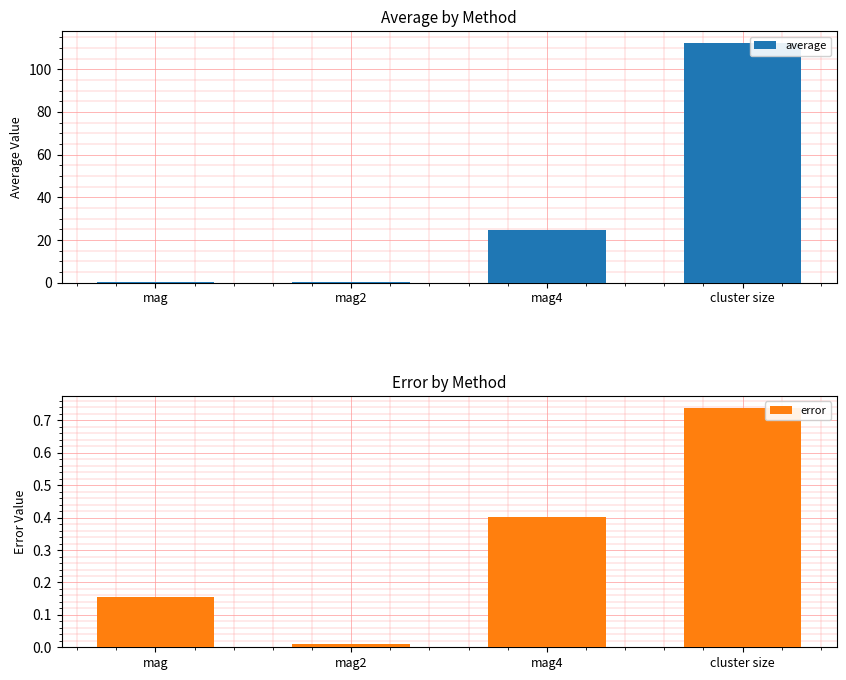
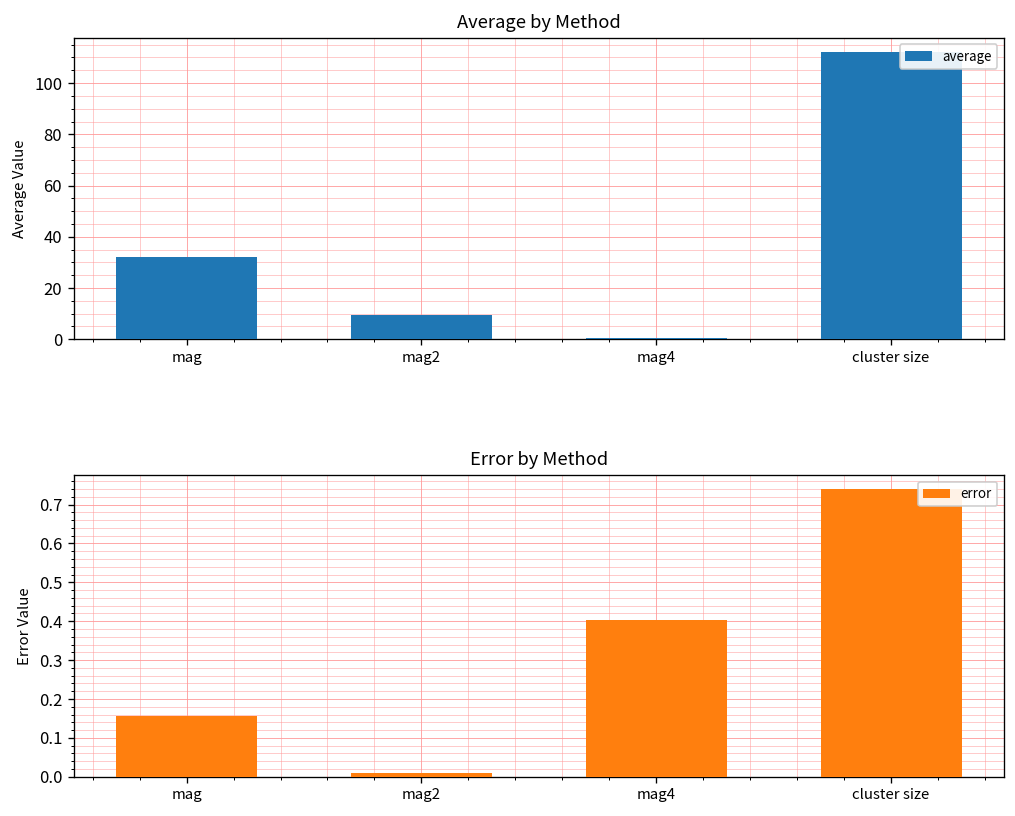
Average by Method, mag: 0 -> 32
Average by Method, mag2: 0 -> 10
Average by Method, mag4: 25 -> 0
